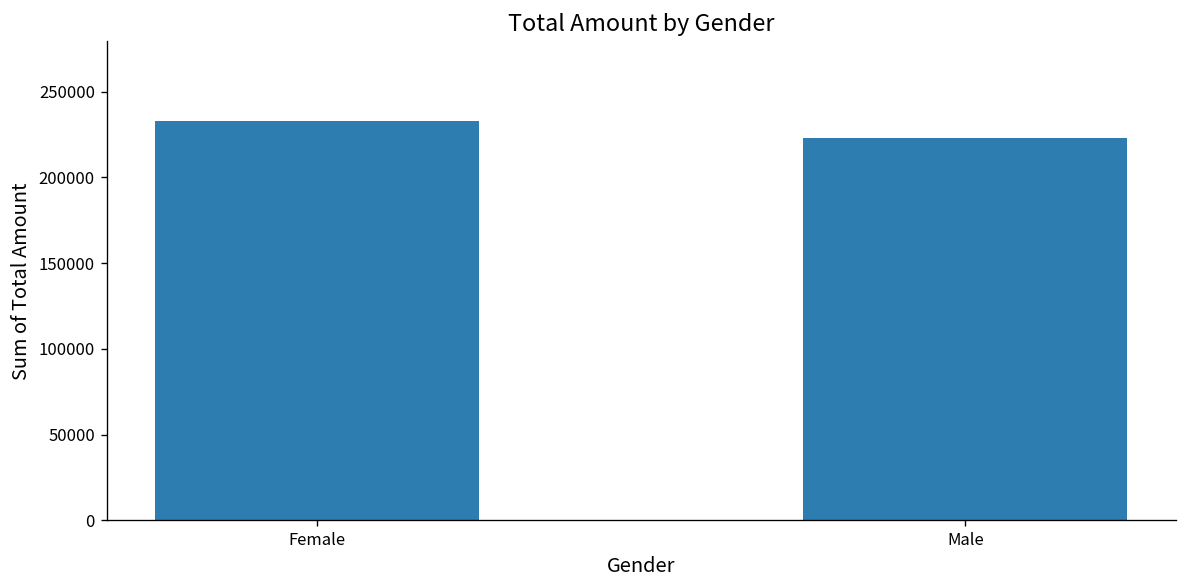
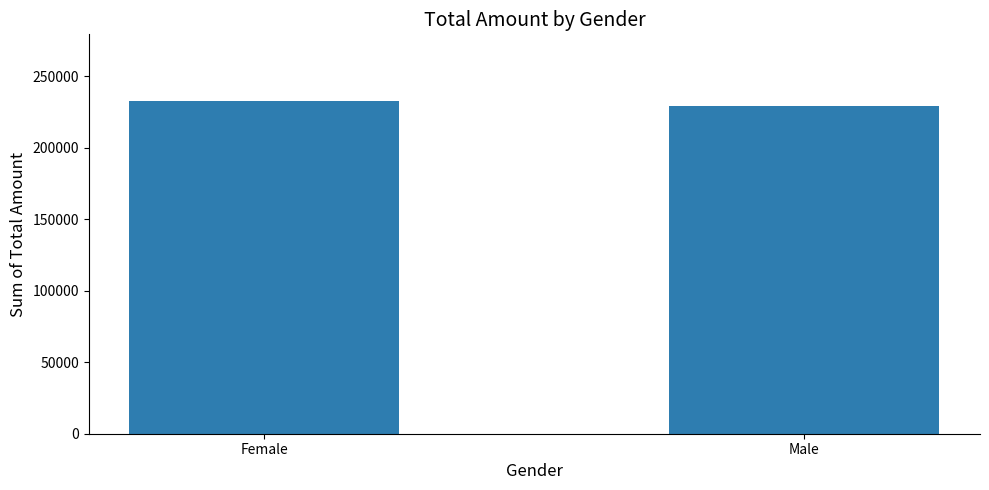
Male: 223000 -> 229000
